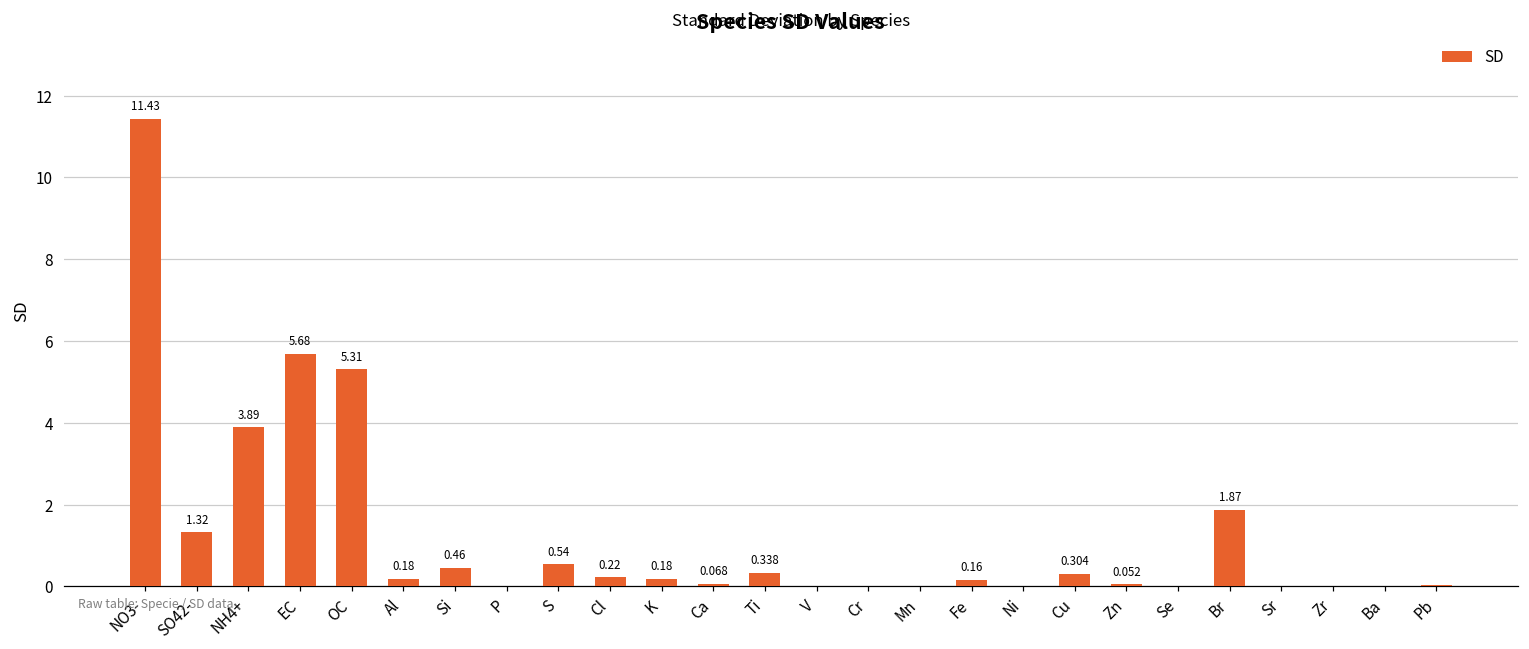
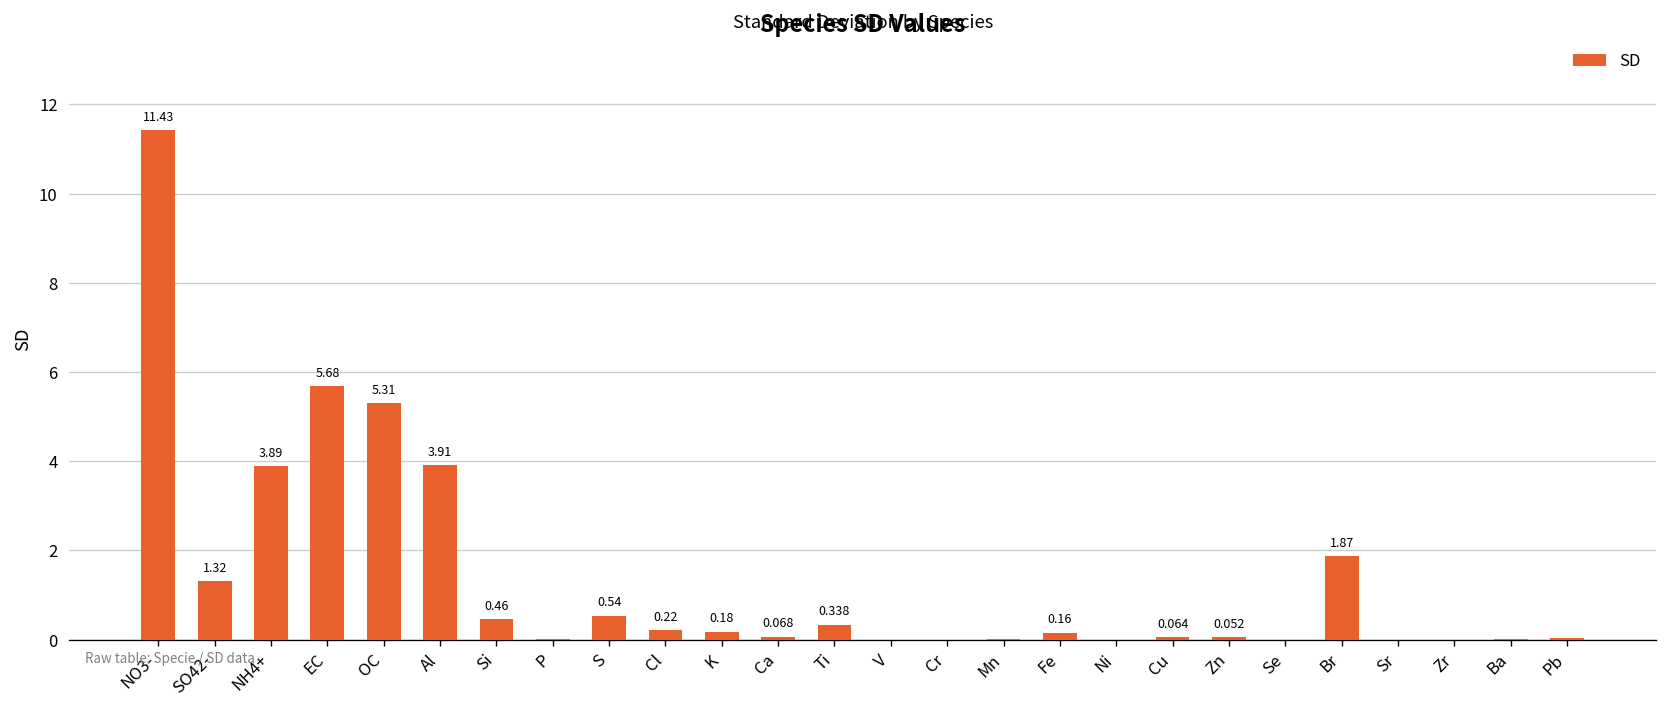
Al: 0.18 -> 3.91
Cu: 0.304 -> 0.064
